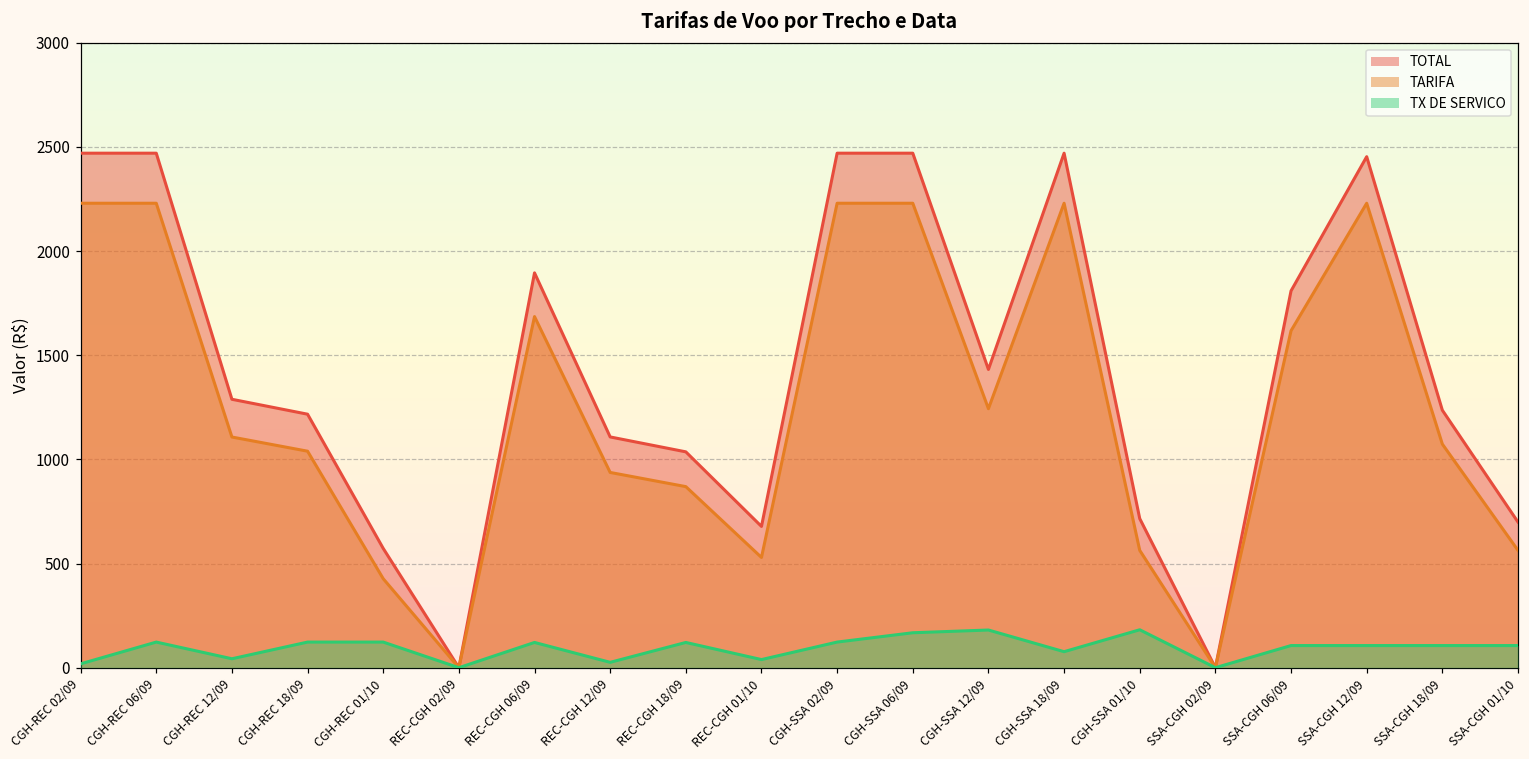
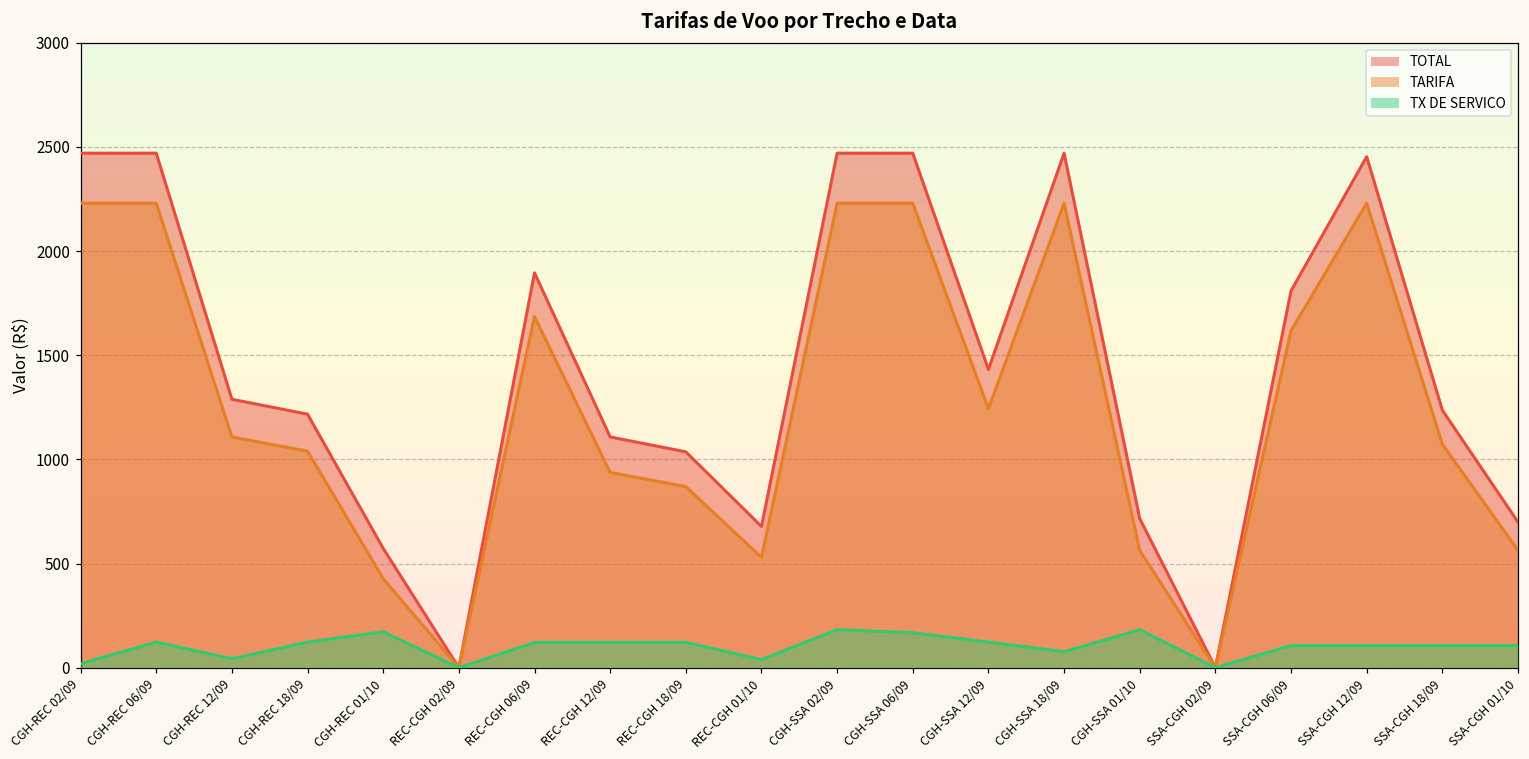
TX DE SERVICO, CGH-REC 01/10: 120 -> 170
TX DE SERVICO, REC-CGH 12/09: 30 -> 120
TX DE SERVICO, CGH-SSA 02/09: 120 -> 180
TX DE SERVICO, CGH-SSA 12/09: 180 -> 120
